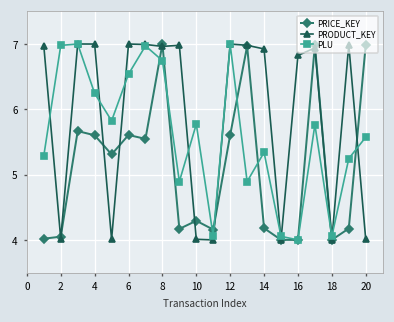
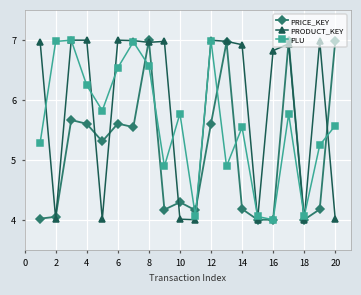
PLU, 8: 6.7 -> 6.6
PLU, 14: 5.3 -> 5.5
